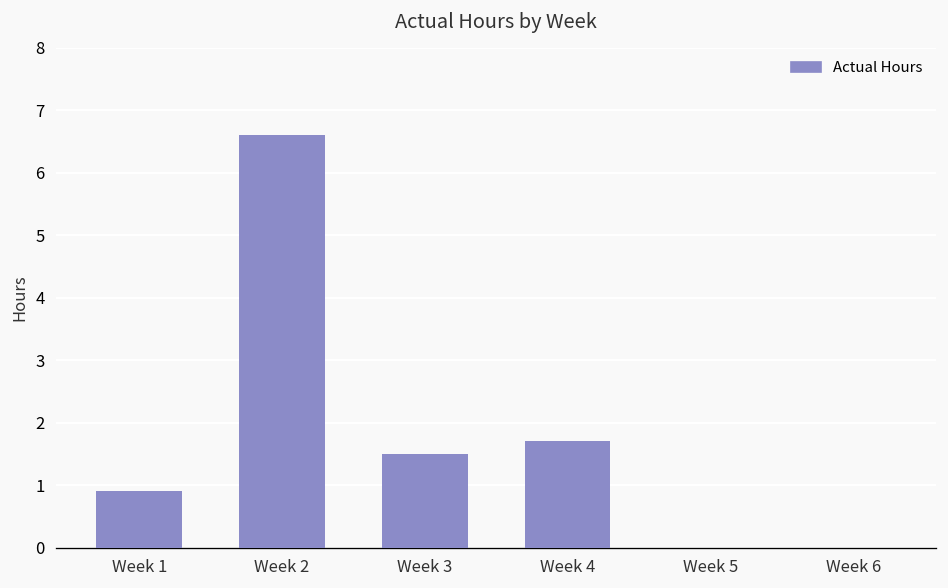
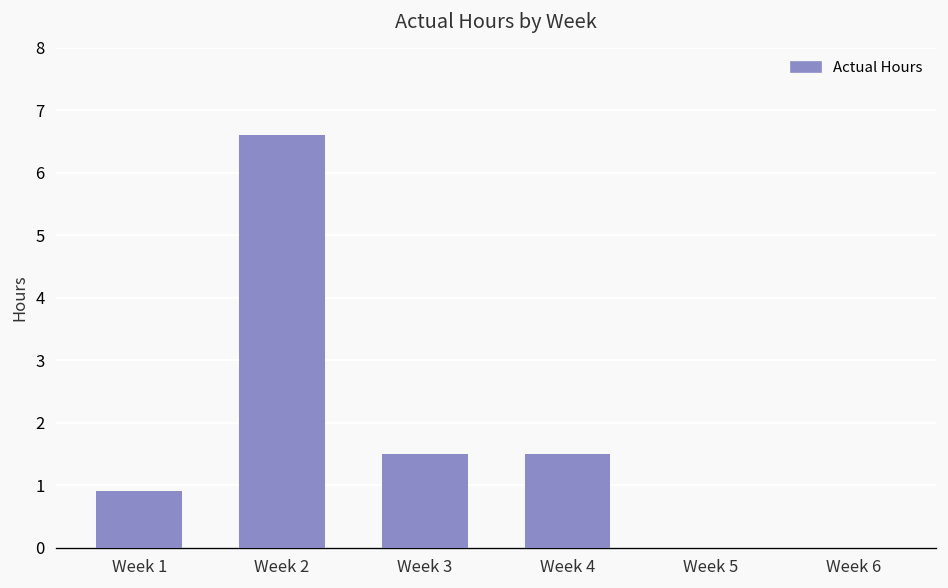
Week 4: 1.7 -> 1.5
